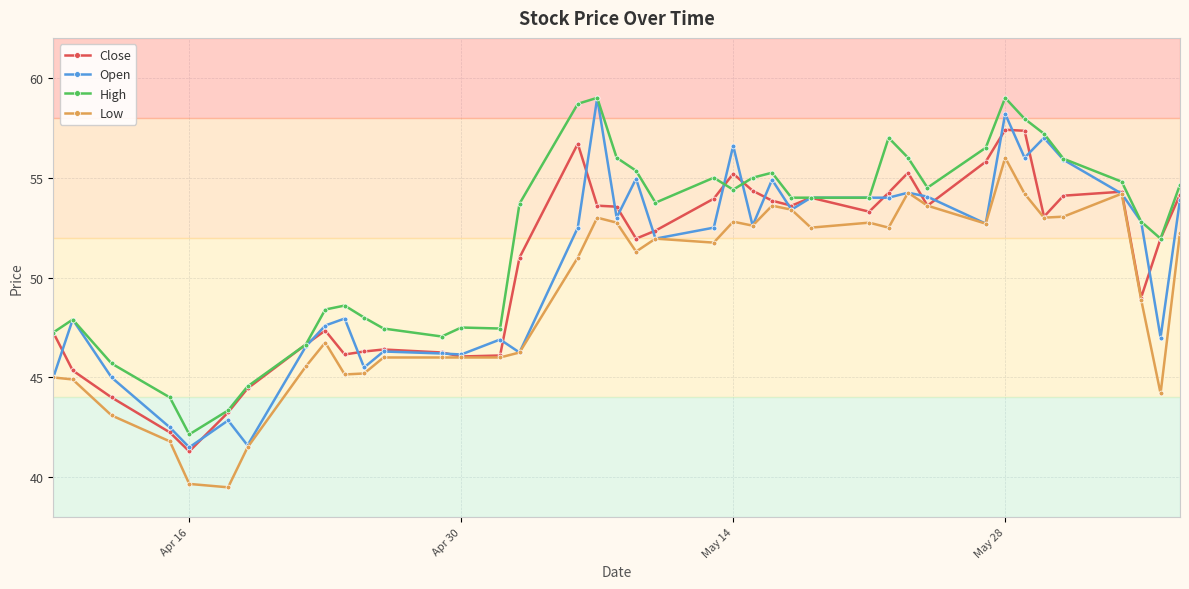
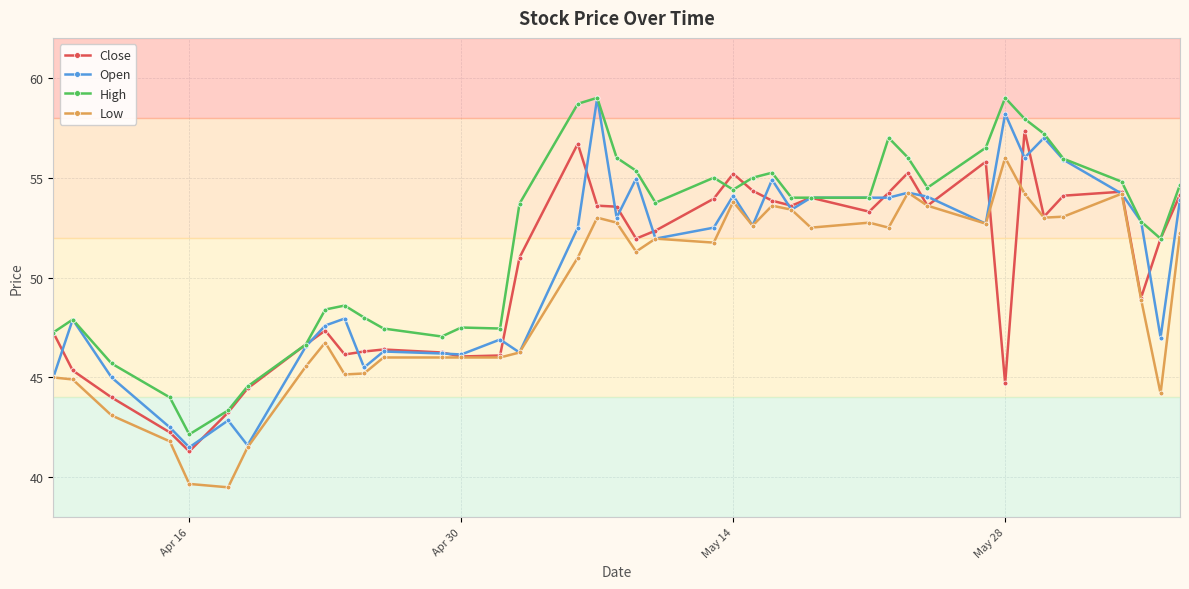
Open, May 14: 56.6 -> 54.1
Low, May 14: 52.8 -> 53.8
Close, May 28: 57.4 -> 44.7
